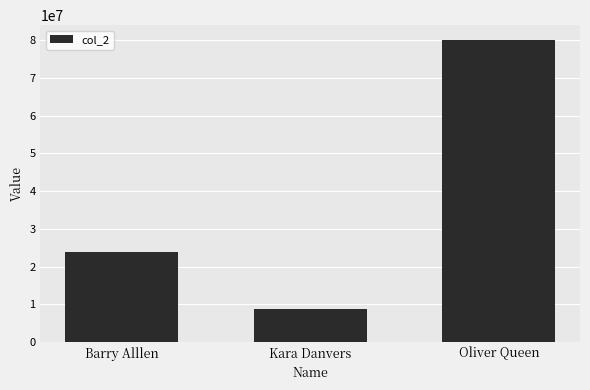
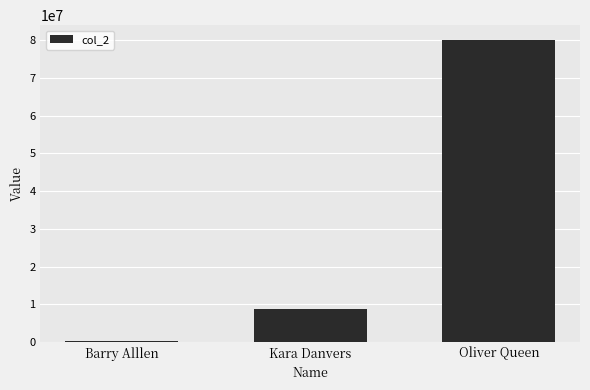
Barry Alllen: 24000000 -> 0
